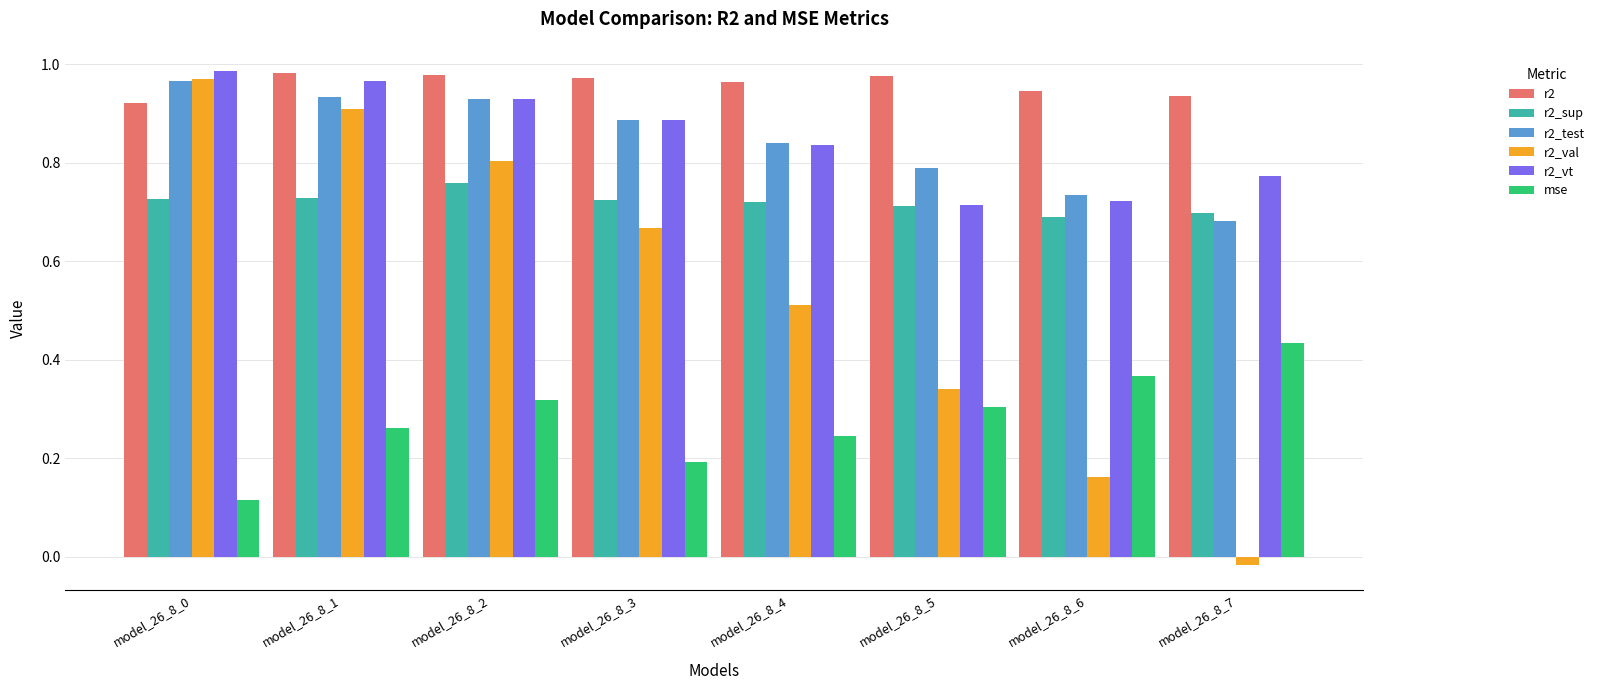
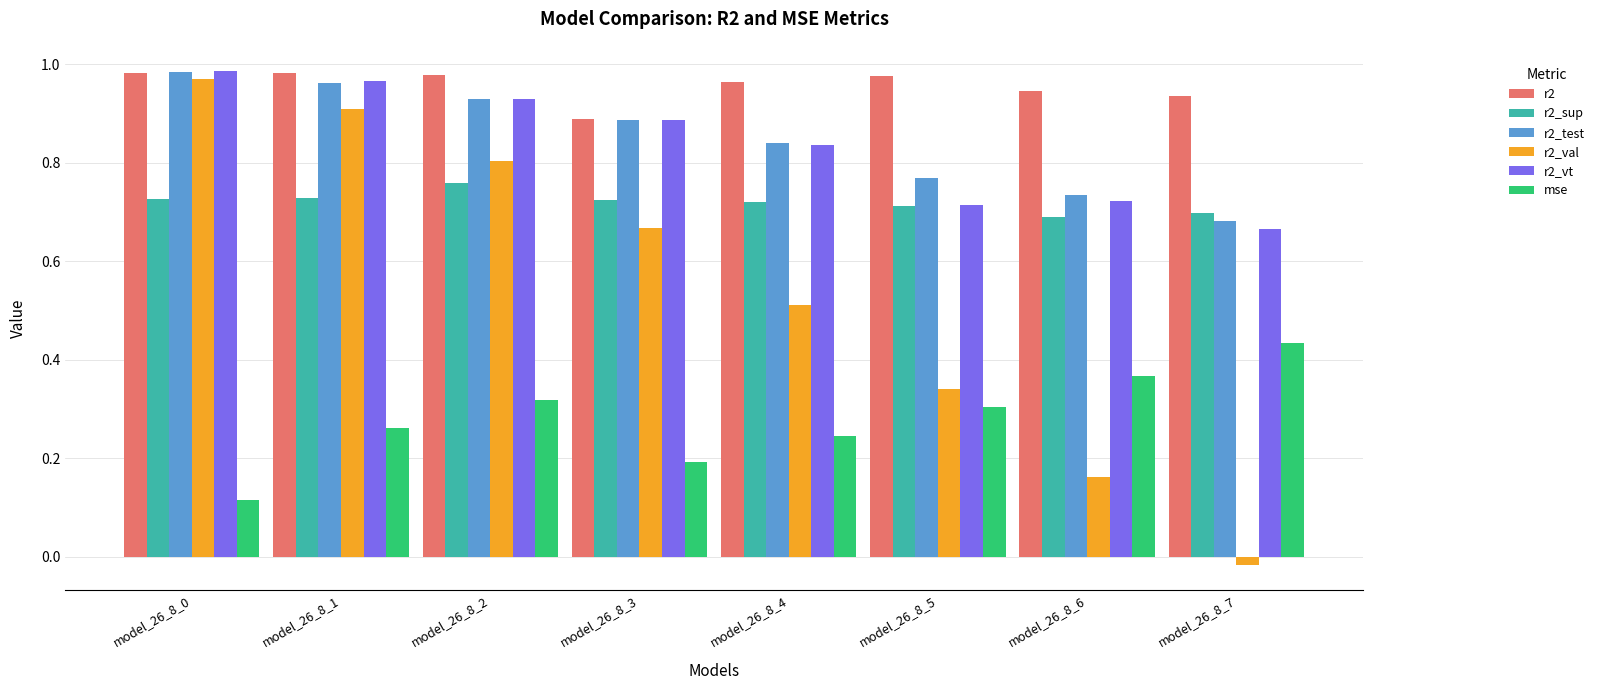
r2, model_26_8_0: 0.92 -> 0.98
r2_test, model_26_8_0: 0.97 -> 0.98
r2_test, model_26_8_1: 0.93 -> 0.96
r2, model_26_8_3: 0.97 -> 0.89
r2_test, model_26_8_5: 0.79 -> 0.77
r2_vt, model_26_8_7: 0.77 -> 0.66
